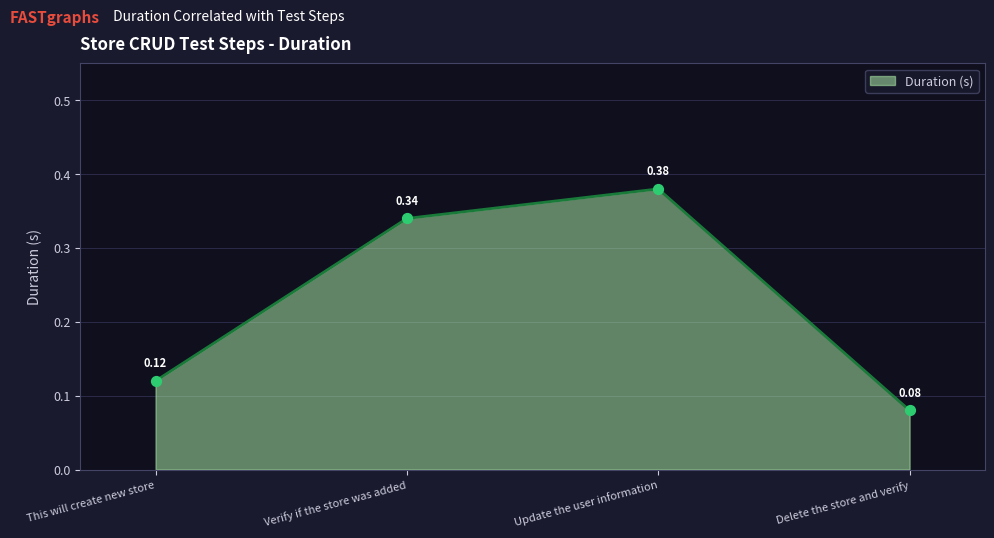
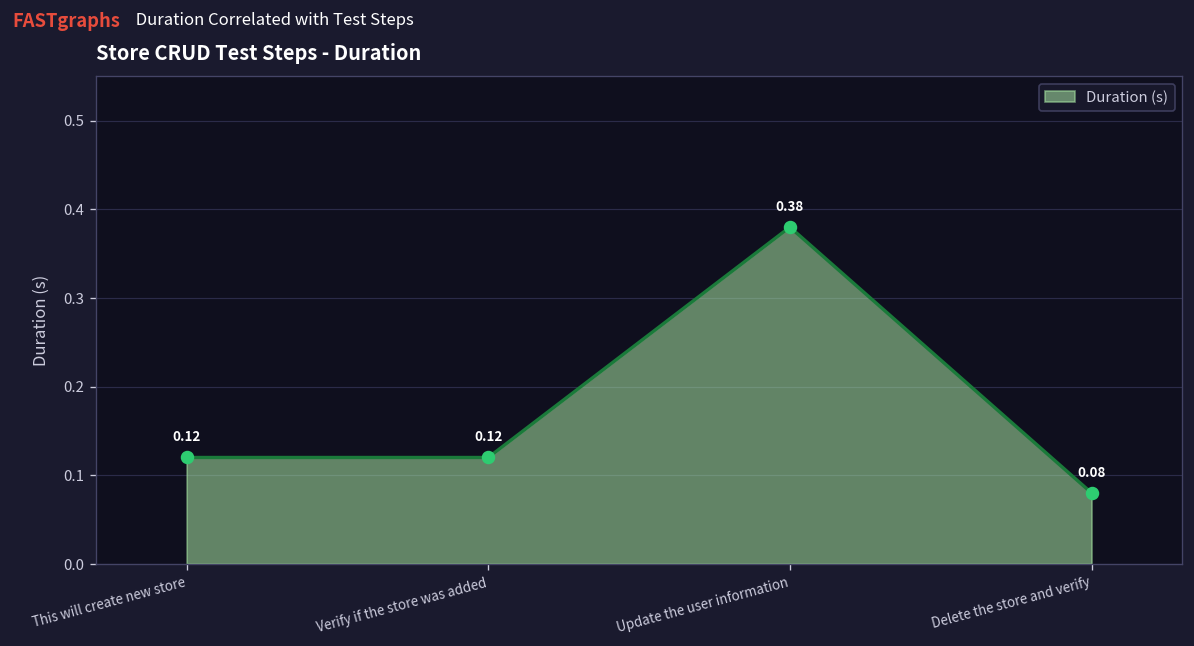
Verify if the store was added: 0.34 -> 0.12
